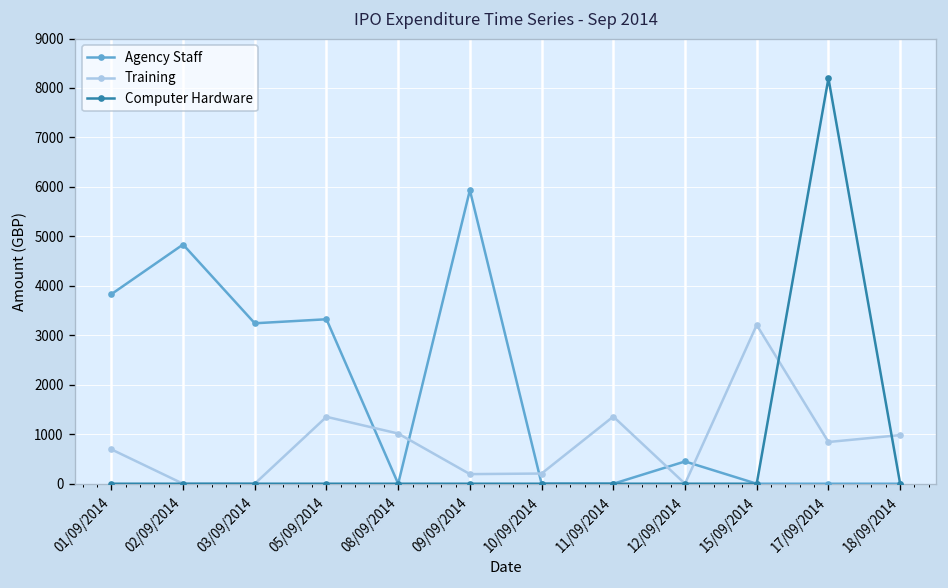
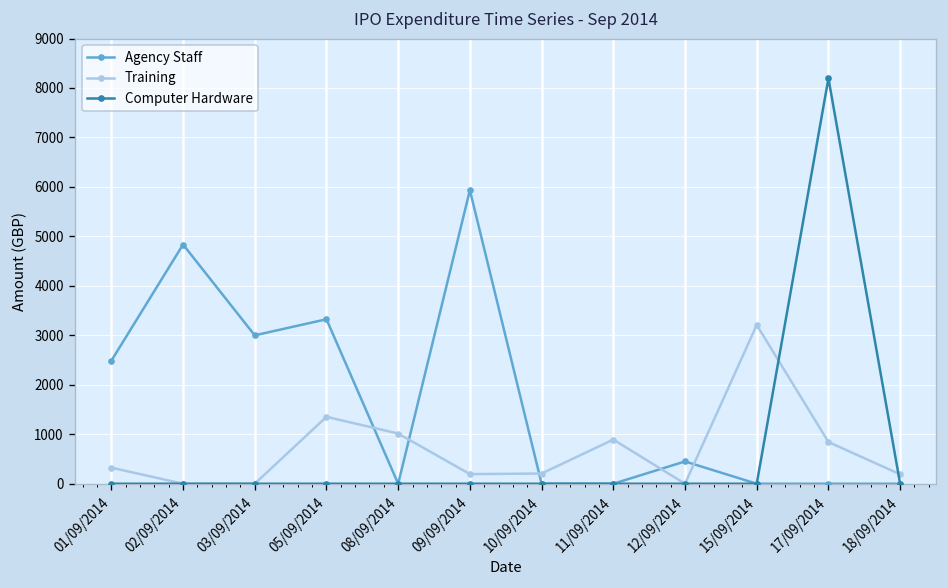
Agency Staff, 01/09/2014: 3800 -> 2500
Training, 01/09/2014: 700 -> 300
Agency Staff, 03/09/2014: 3200 -> 3000
Training, 11/09/2014: 1400 -> 900
Training, 18/09/2014: 1000 -> 200
